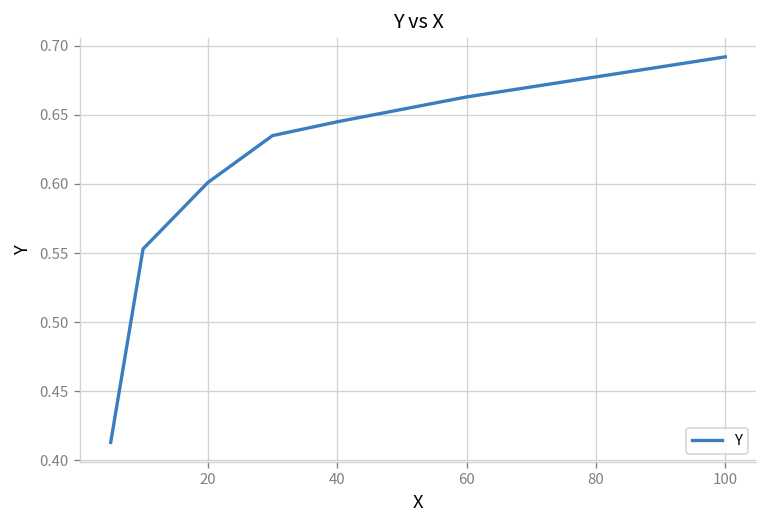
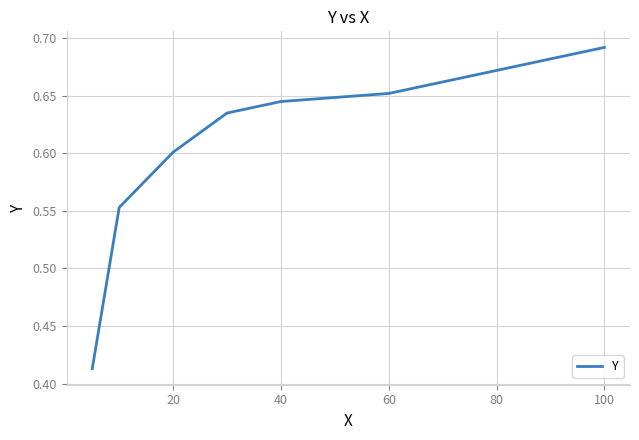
60: 0.663 -> 0.652
